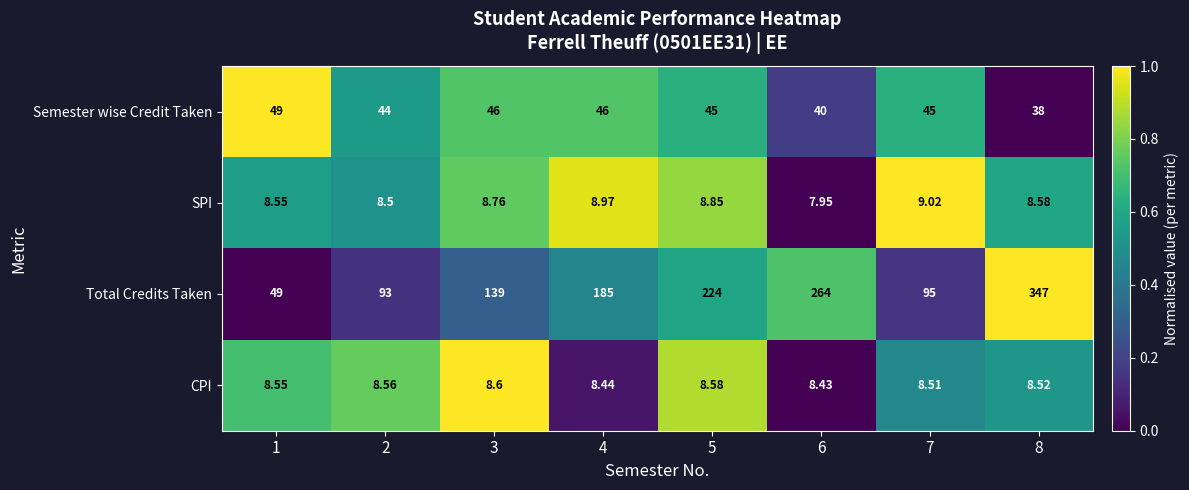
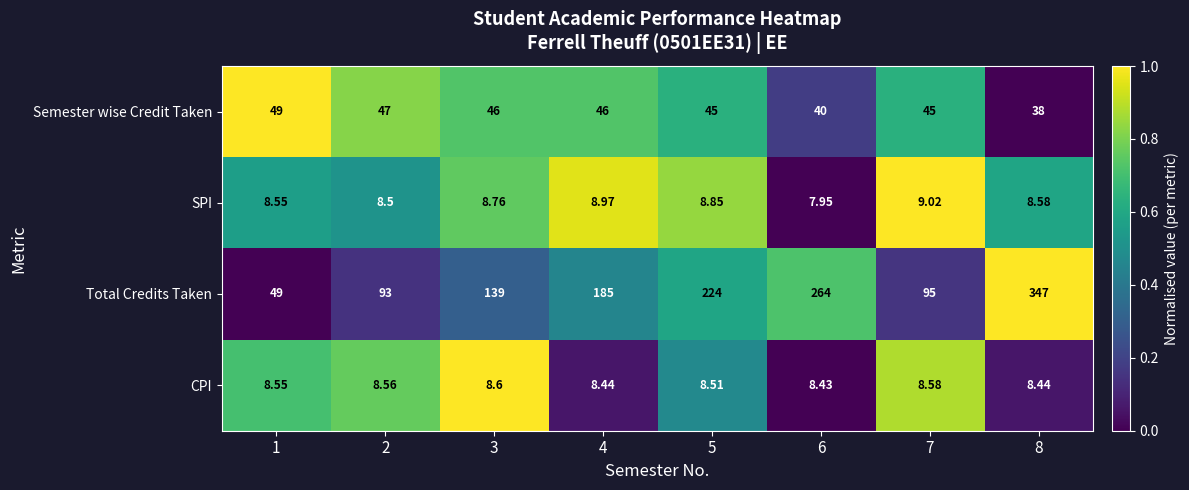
Semester wise Credit Taken, 2: 44 -> 47
CPI, 5: 8.58 -> 8.51
CPI, 7: 8.51 -> 8.58
CPI, 8: 8.52 -> 8.44
